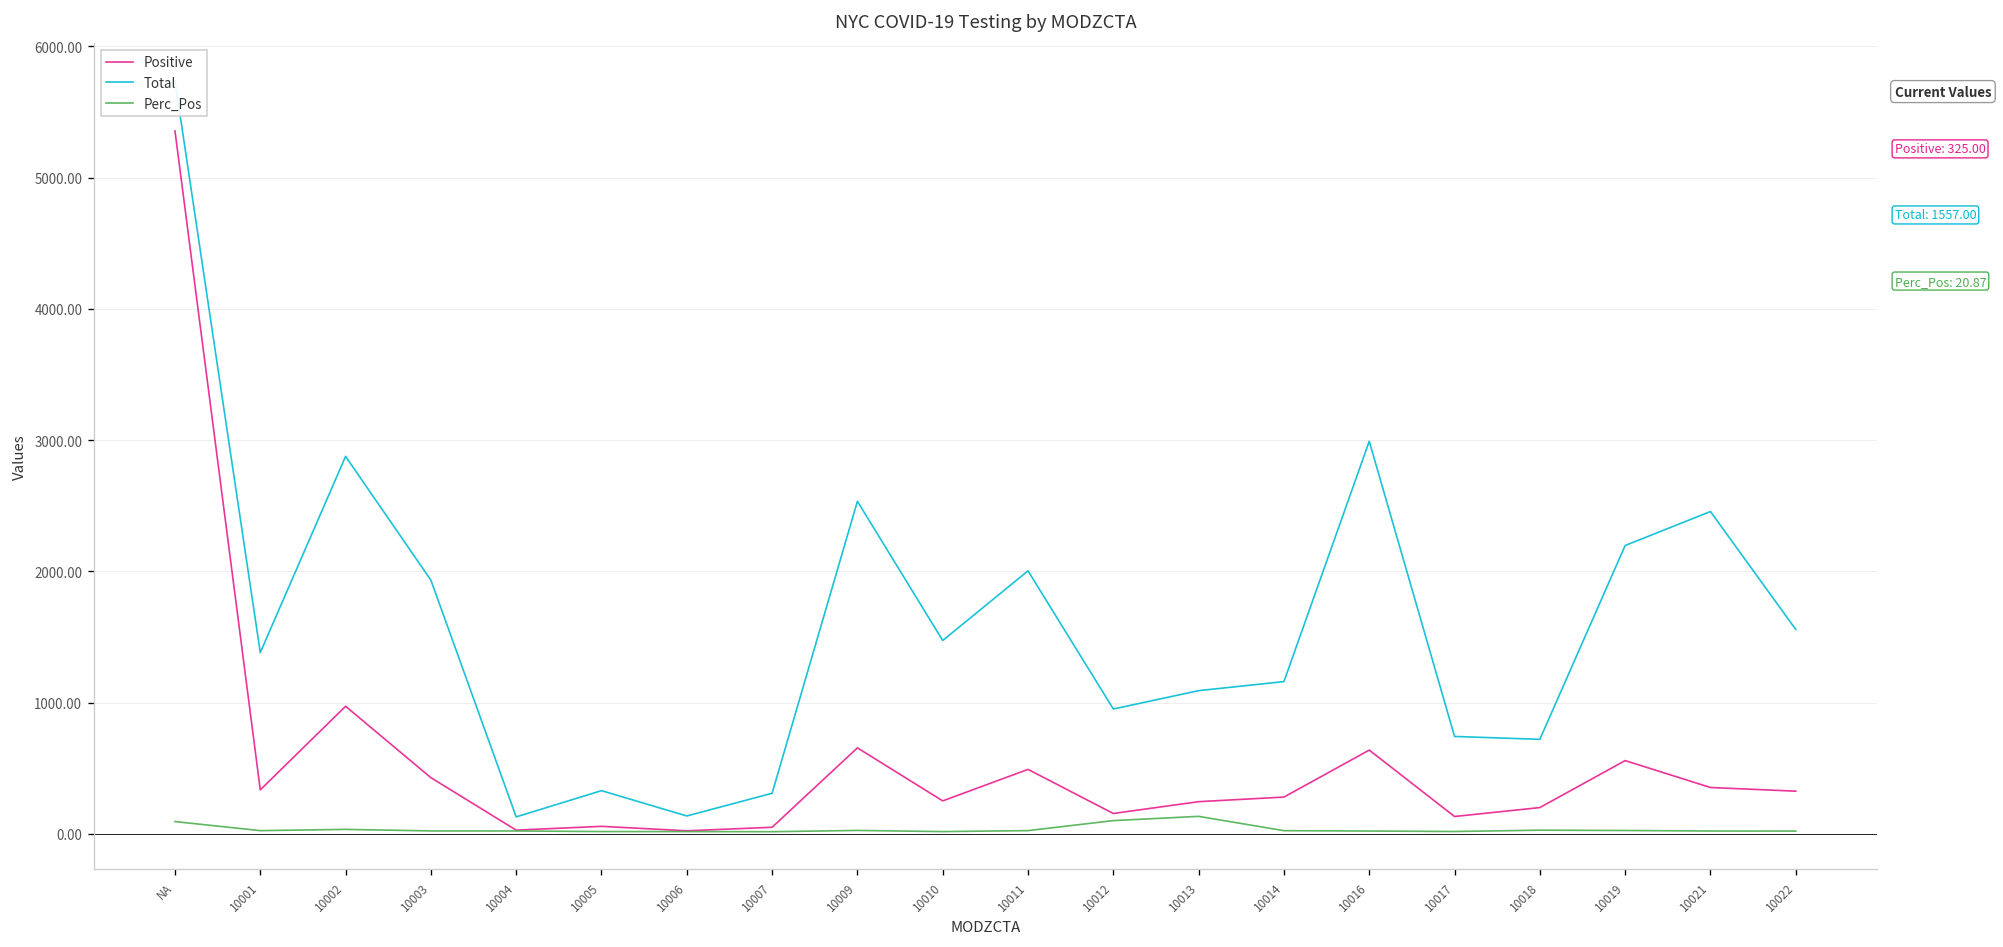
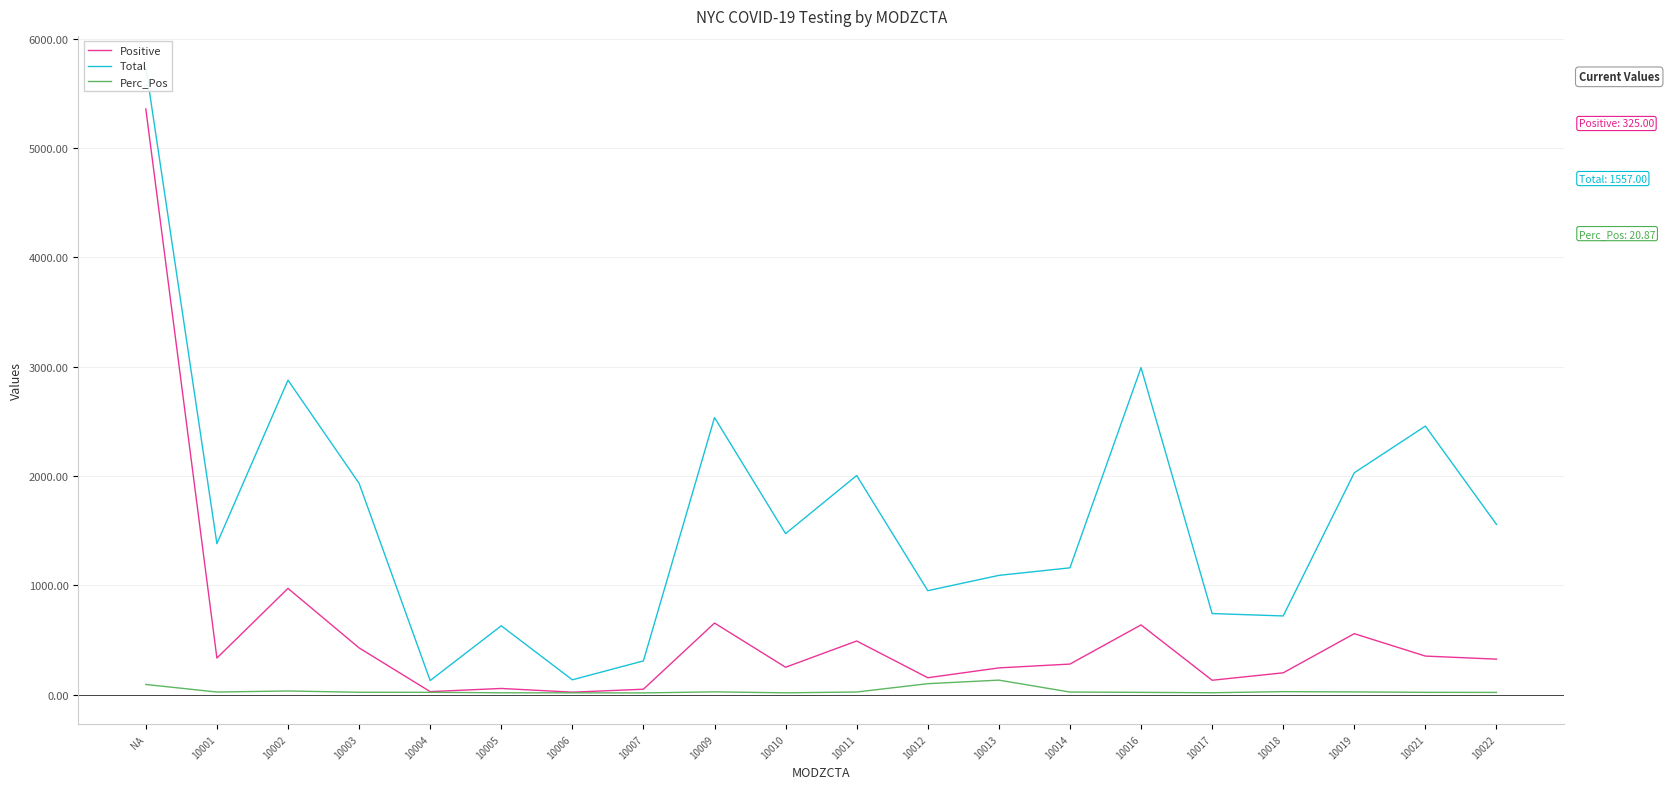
Total, 10005: 330 -> 630
Total, 10019: 2200 -> 2030
